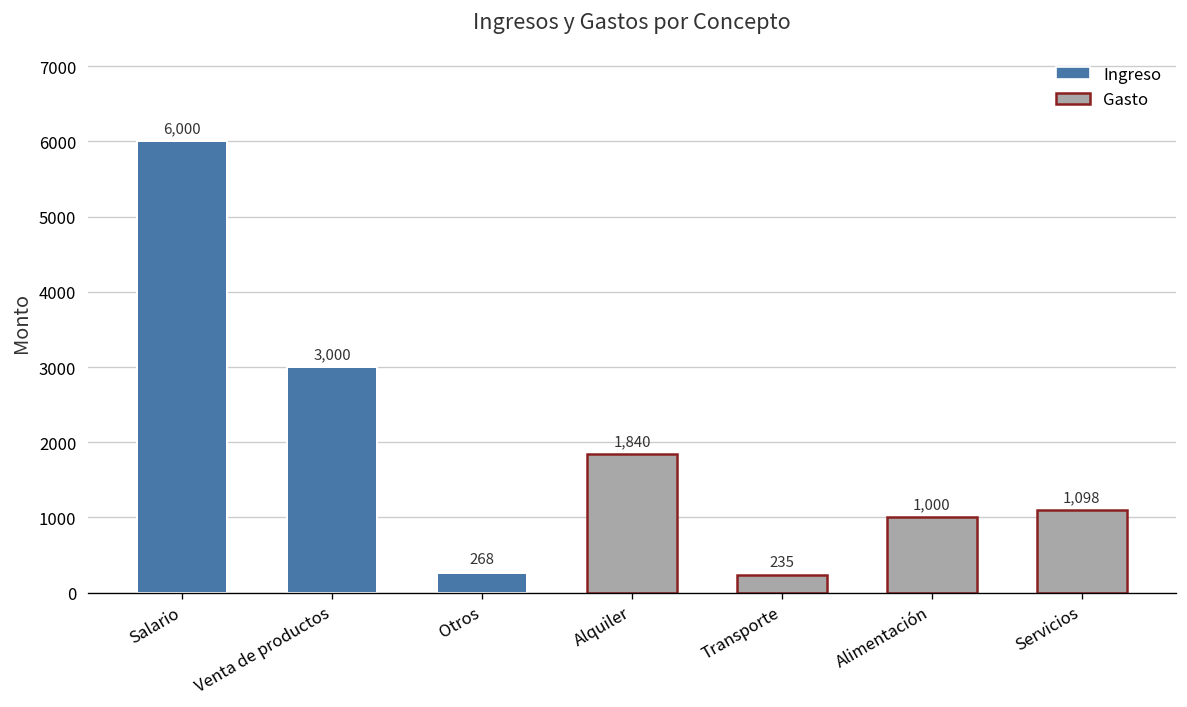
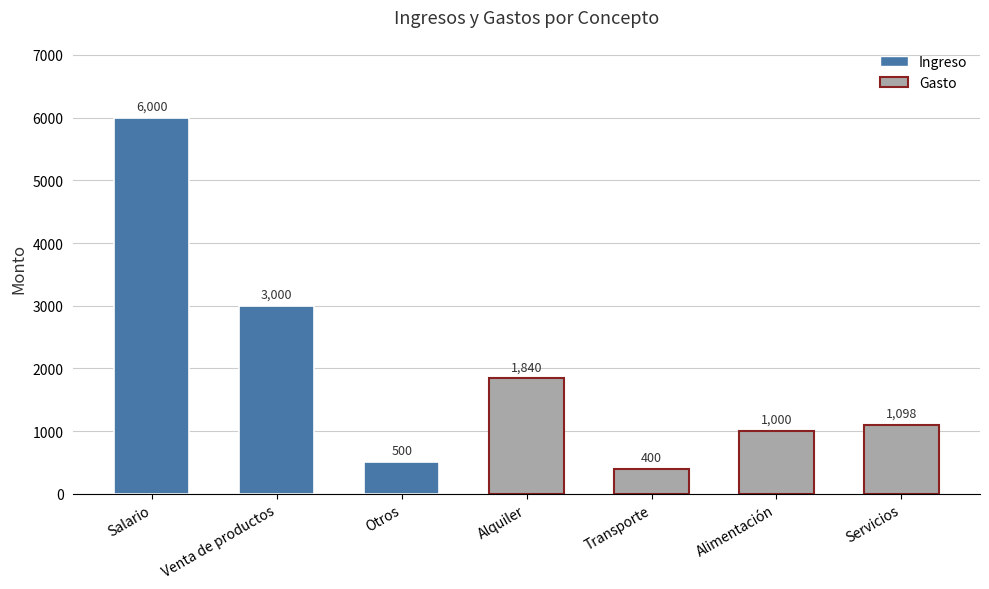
Otros: 268 -> 500
Transporte: 235 -> 400
